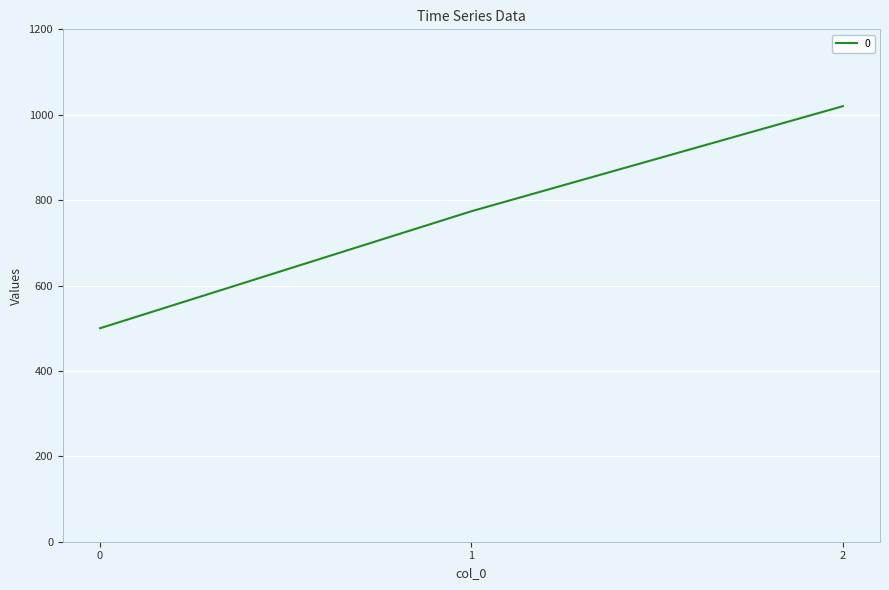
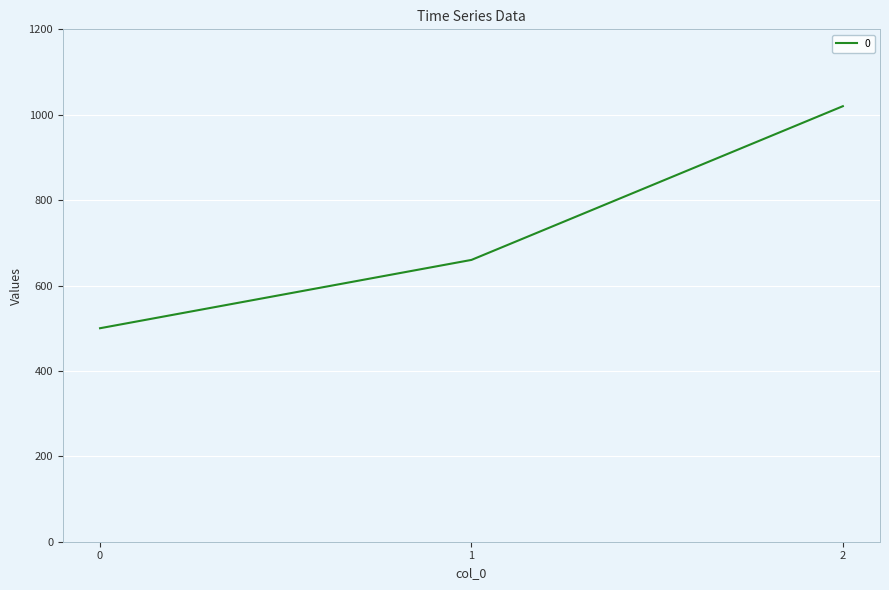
1: 770 -> 660
